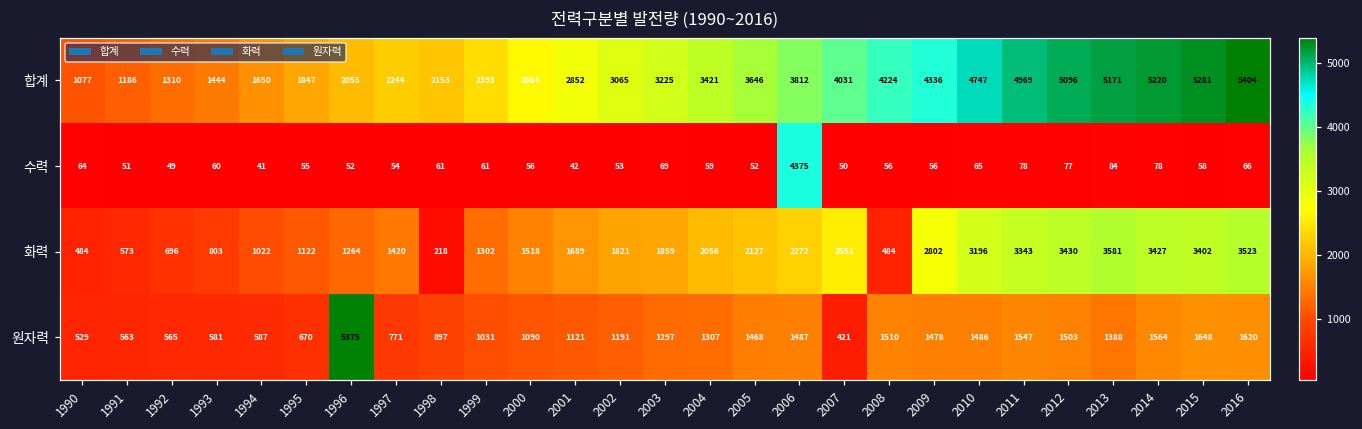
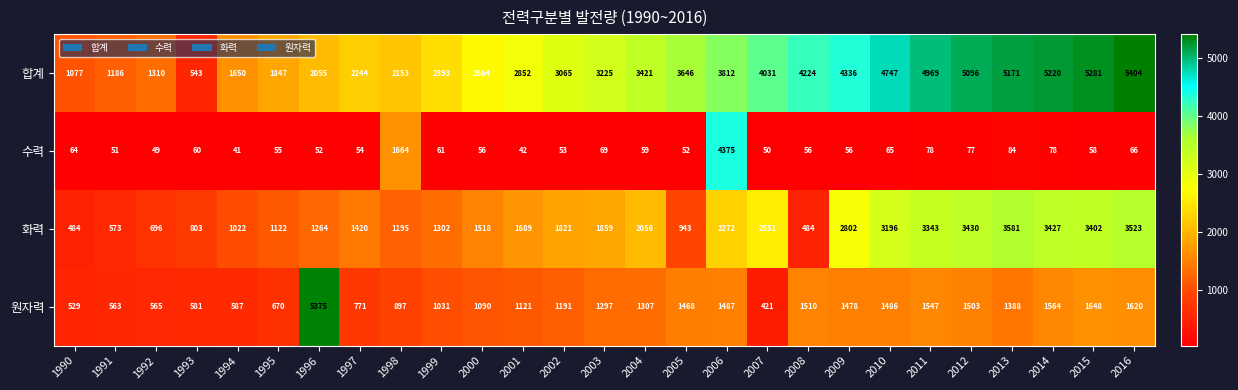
합계, 1993: 1444 -> 543
수력, 1998: 61 -> 1664
화력, 1998: 218 -> 1195
화력, 2005: 2127 -> 943
